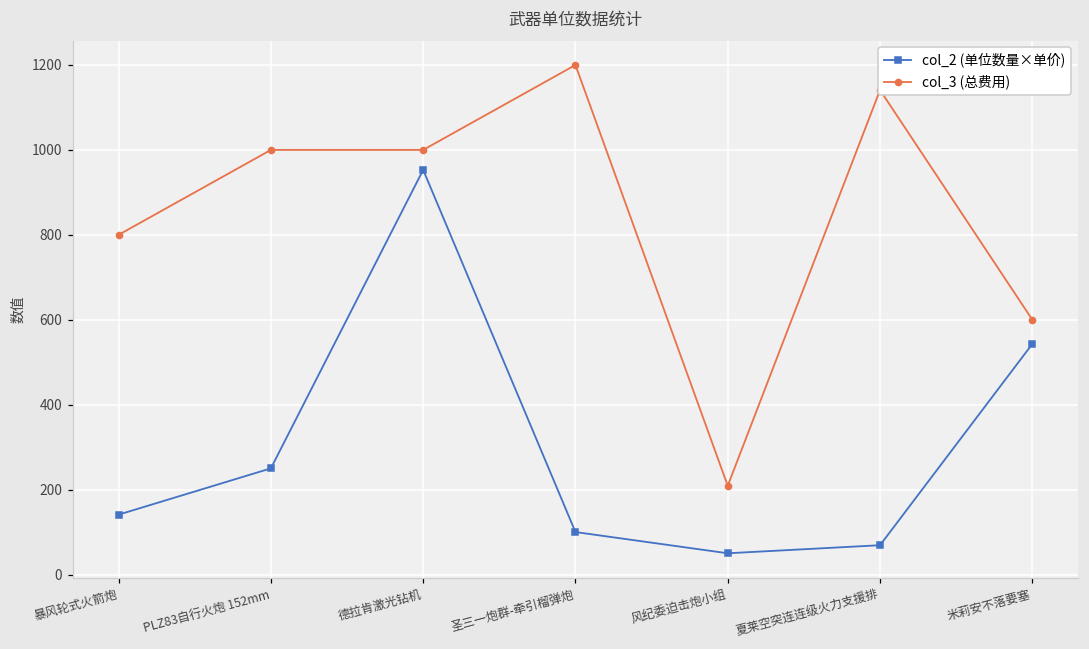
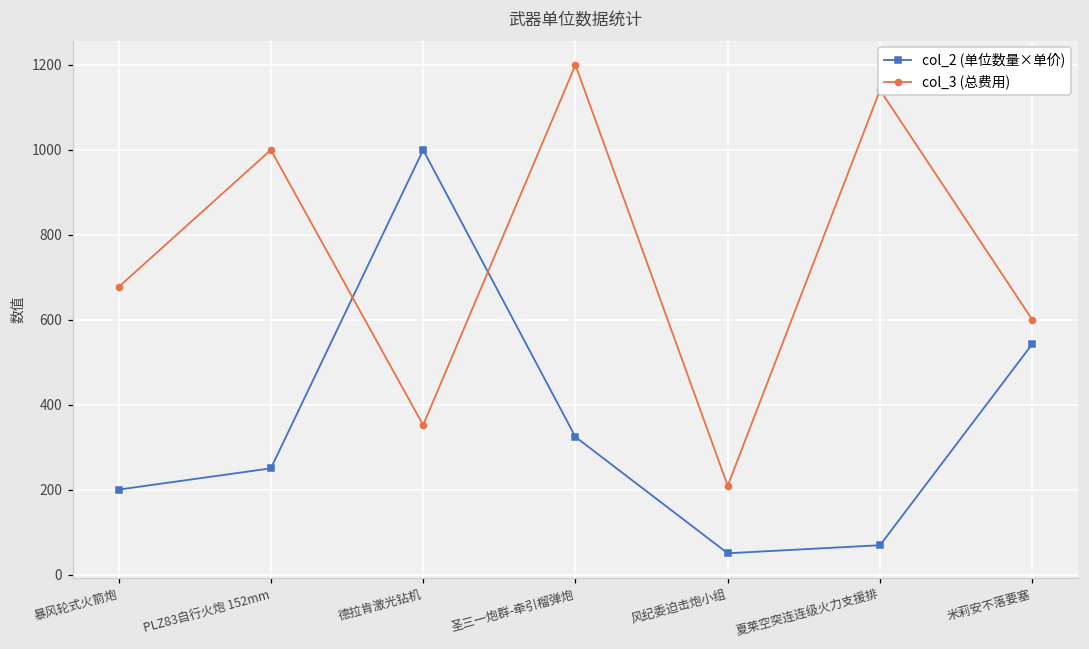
col_2 (单位数量×单价), 暴风轮式火箭炮: 140 -> 200
col_3 (总费用), 暴风轮式火箭炮: 800 -> 680
col_2 (单位数量×单价), 德拉肯激光钻机: 950 -> 1000
col_3 (总费用), 德拉肯激光钻机: 1000 -> 350
col_2 (单位数量×单价), 圣三一炮群-牵引榴弹炮: 100 -> 320
